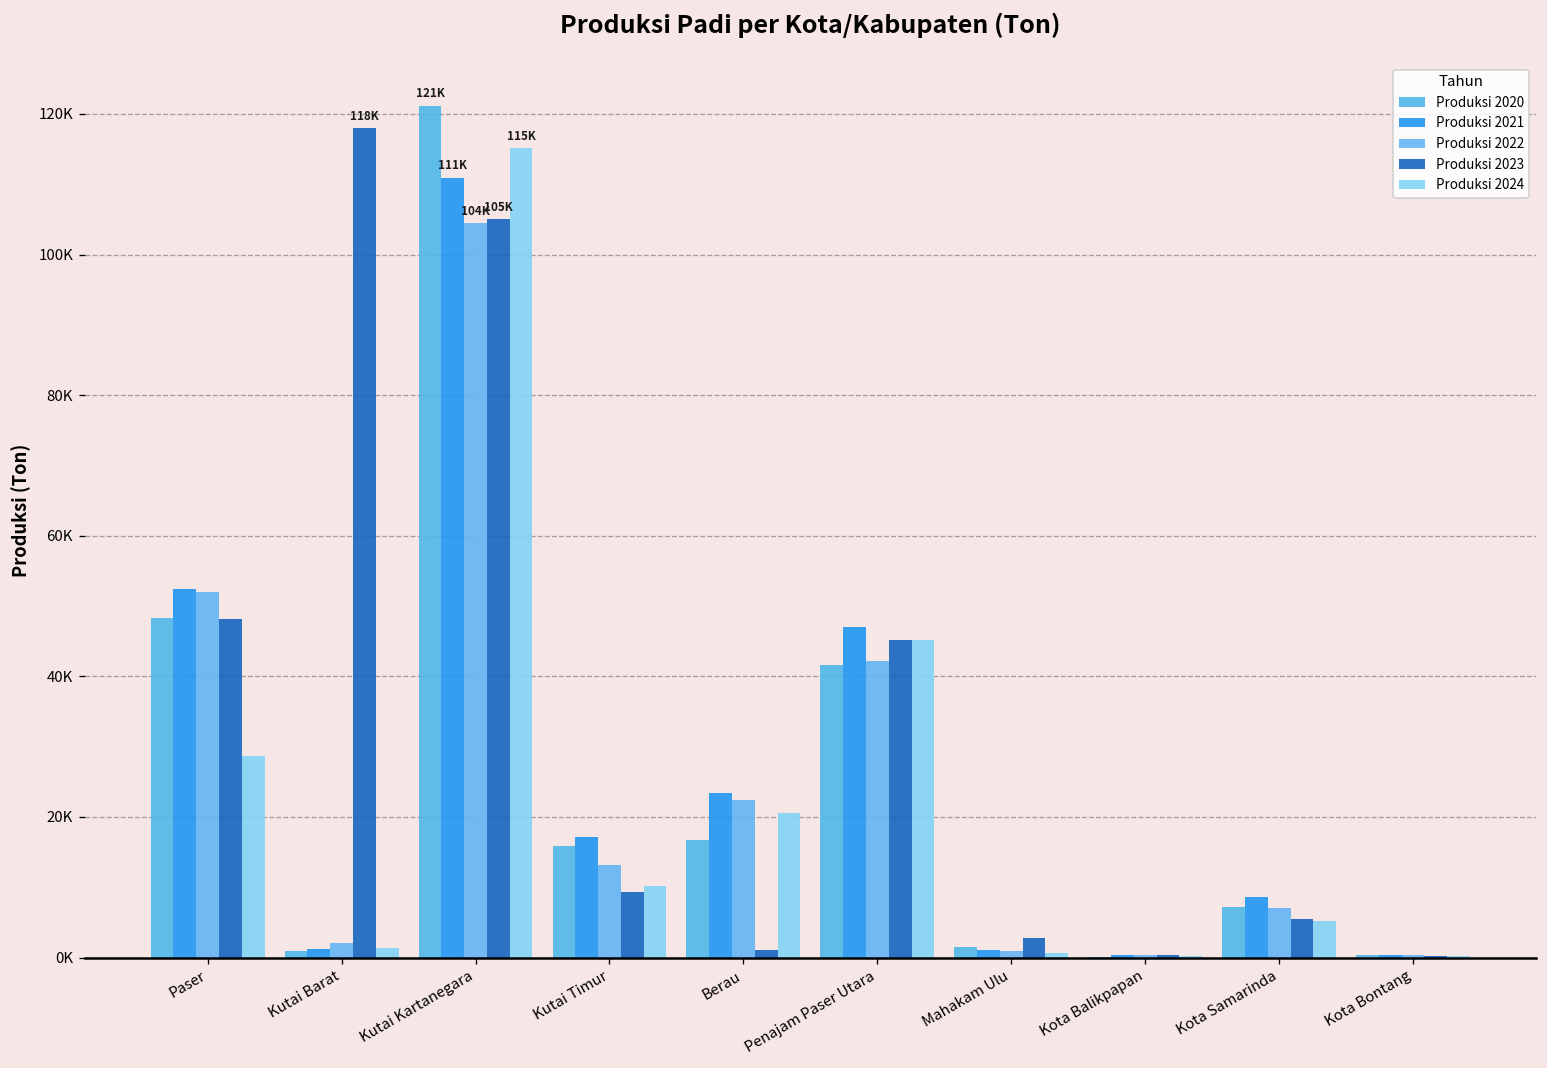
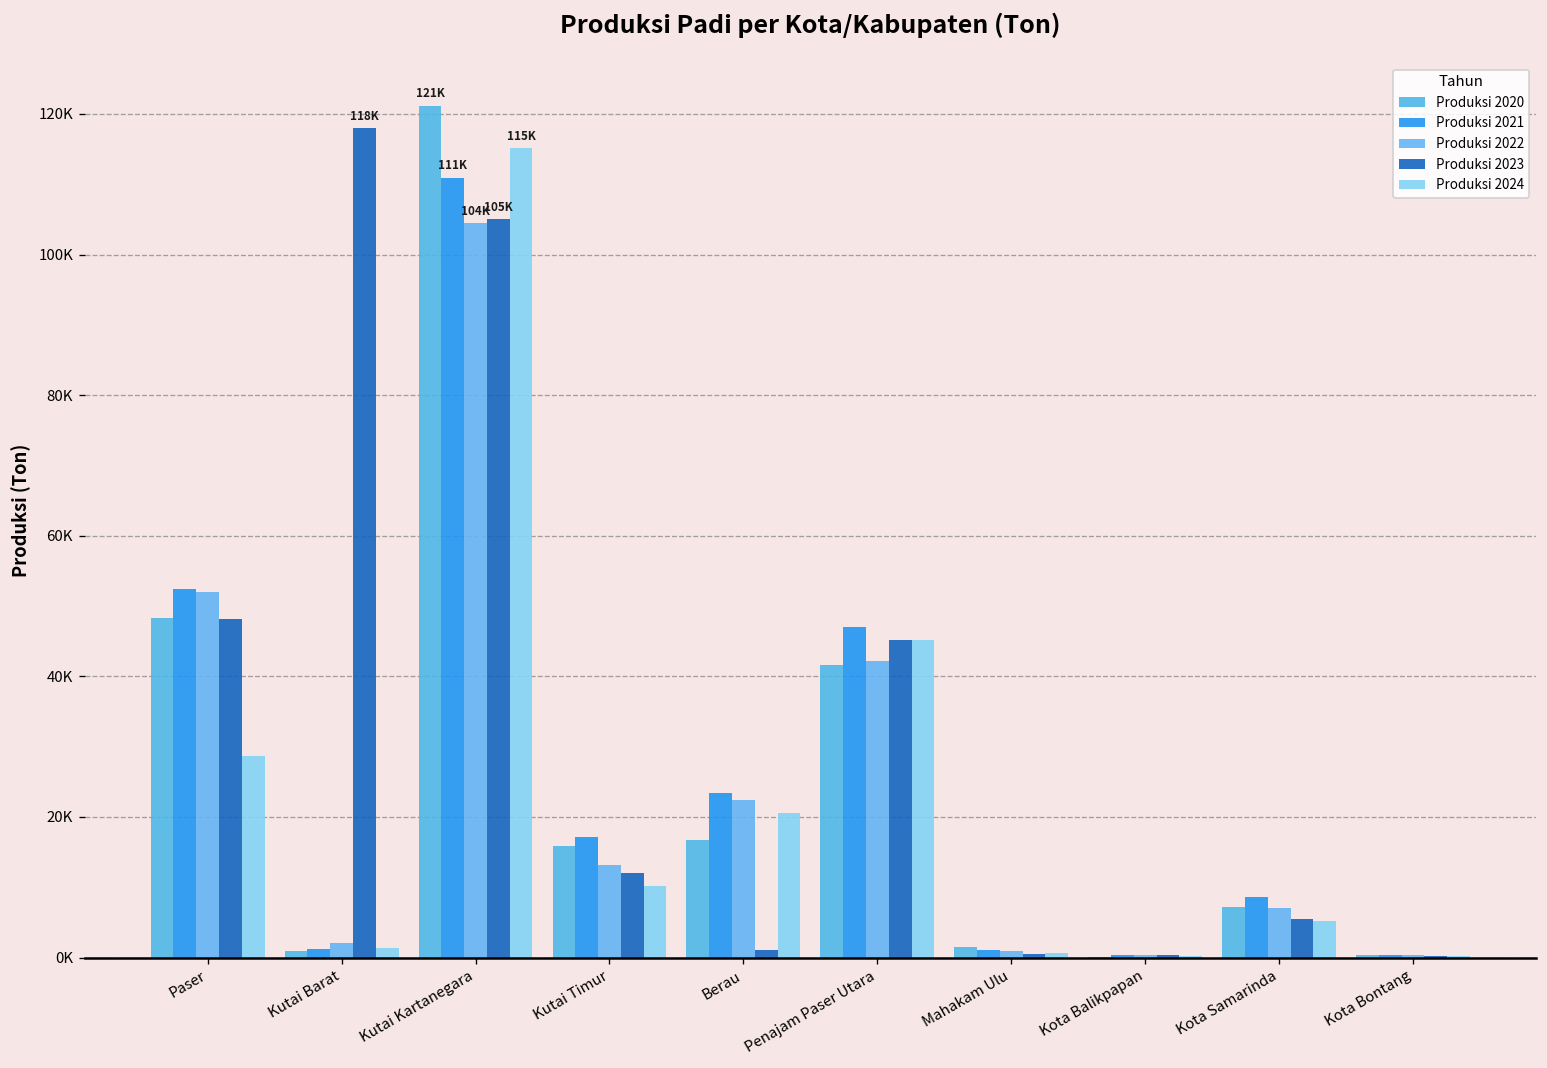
Produksi 2023, Kutai Timur: 9000 -> 12000
Produksi 2023, Mahakam Ulu: 3000 -> 0
